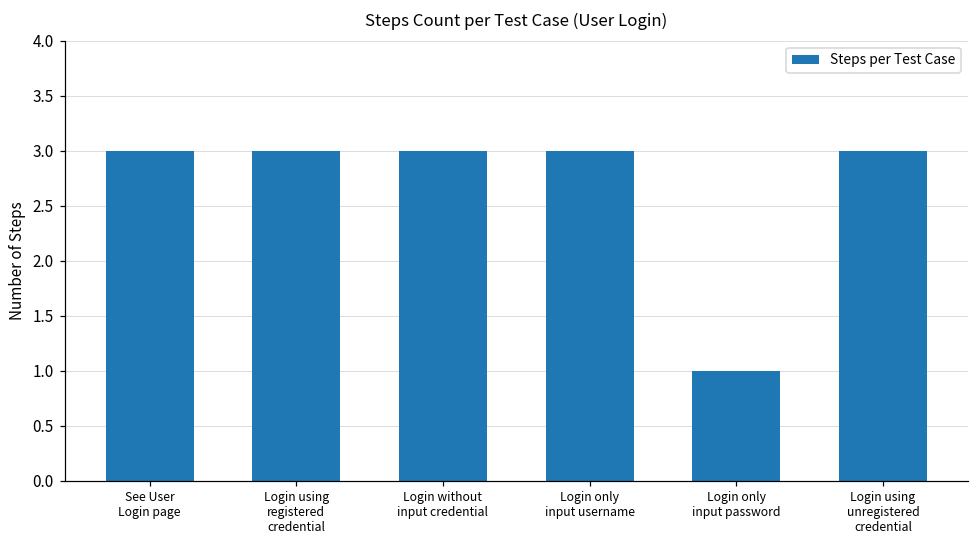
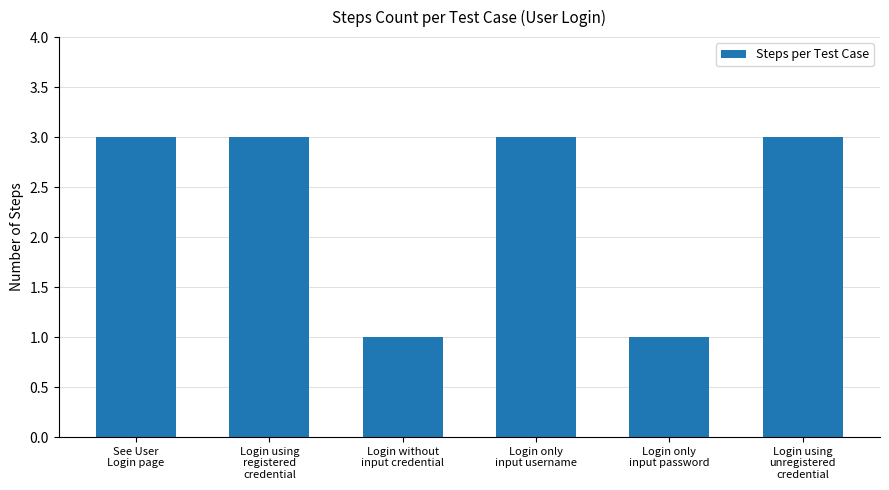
Login without input credential: 3 -> 1
